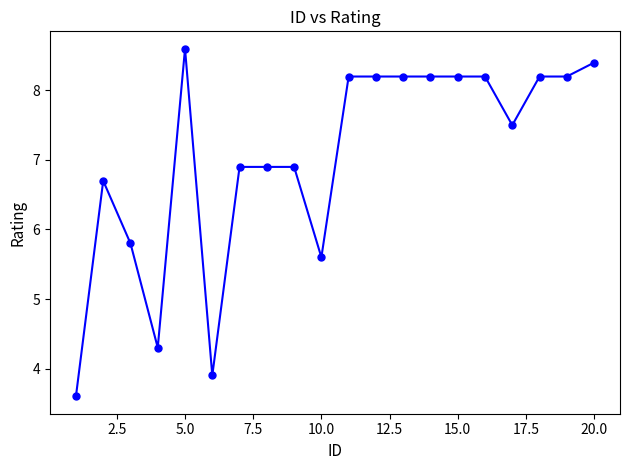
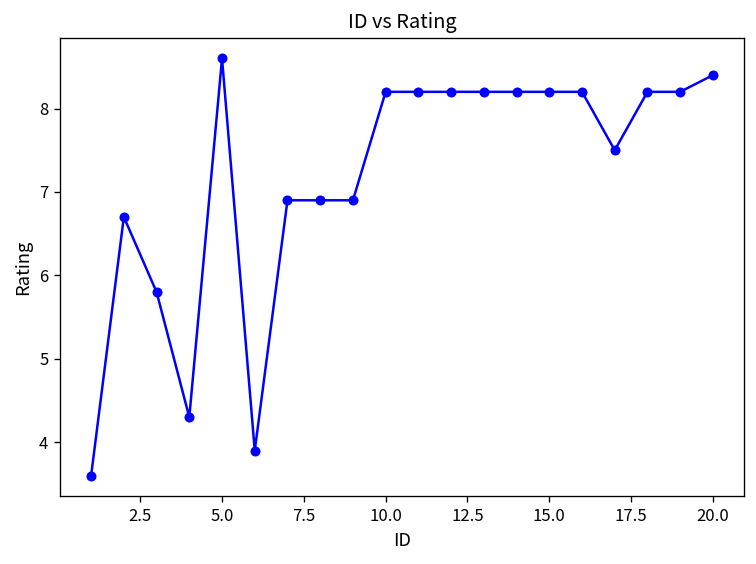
10.0: 5.6 -> 8.2
